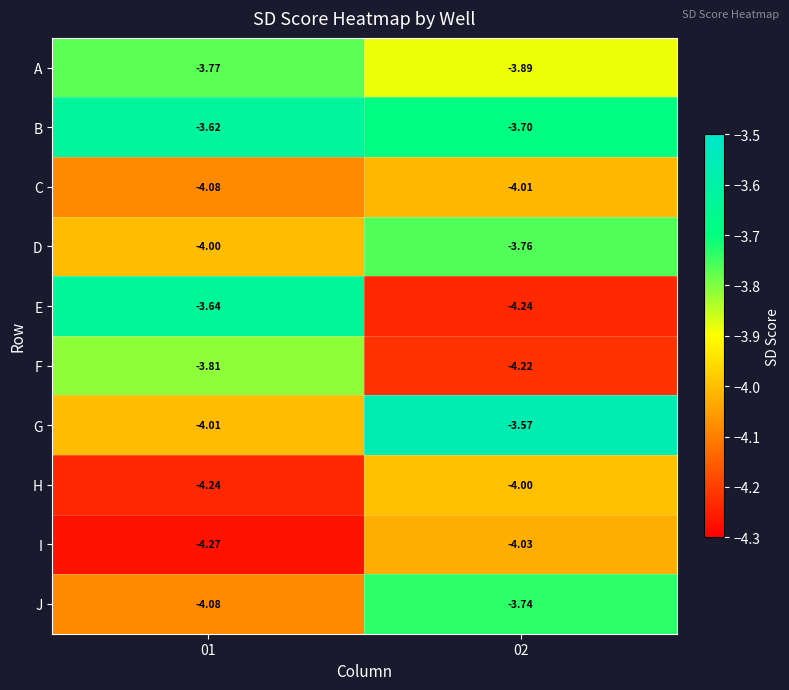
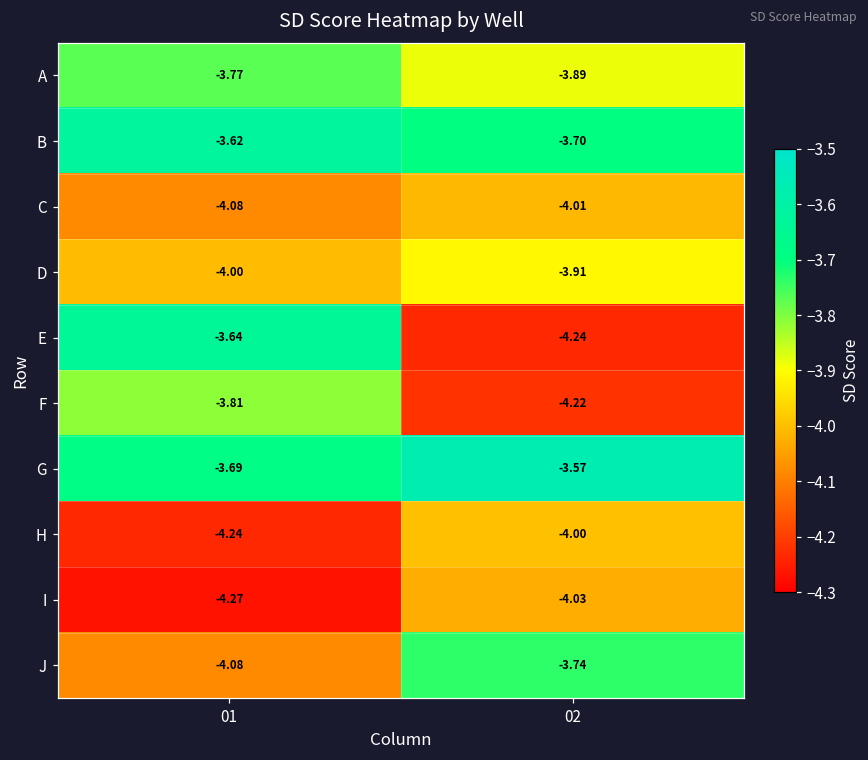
D, 02: -3.76 -> -3.91
G, 01: -4.01 -> -3.69
